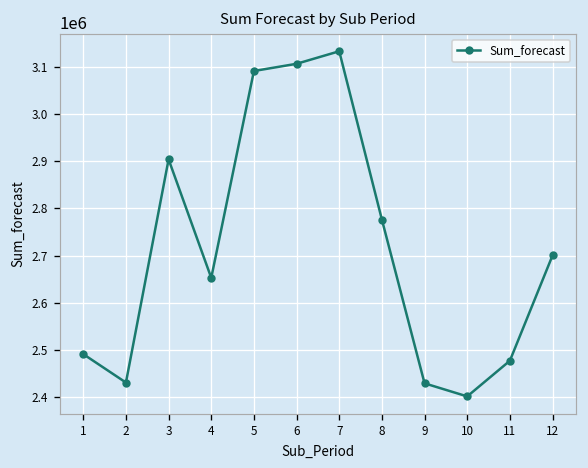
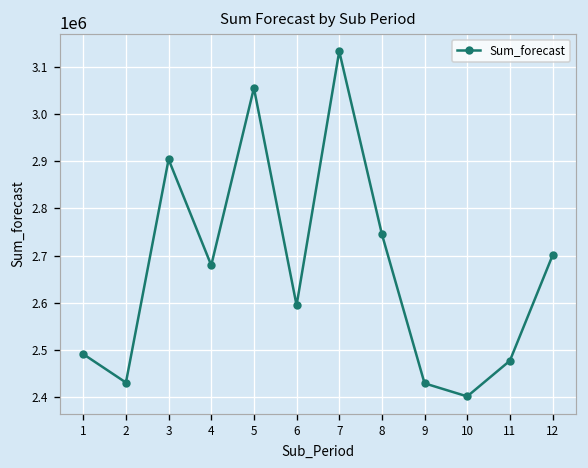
4: 2650000 -> 2680000
5: 3090000 -> 3050000
6: 3110000 -> 2590000
8: 2780000 -> 2750000
